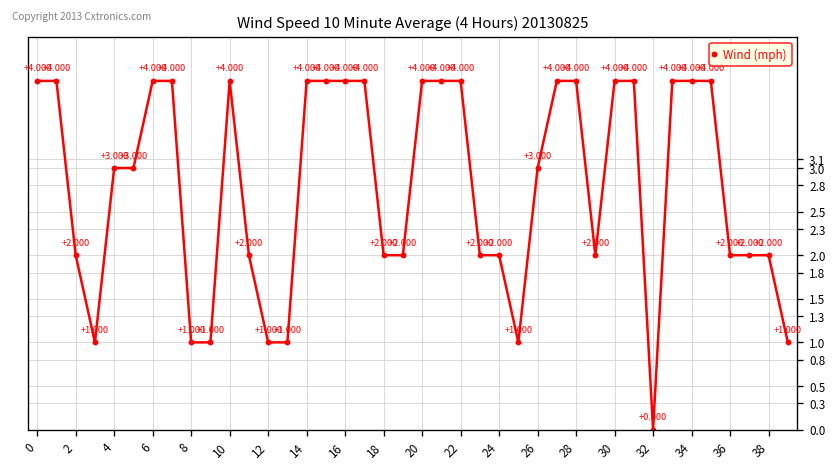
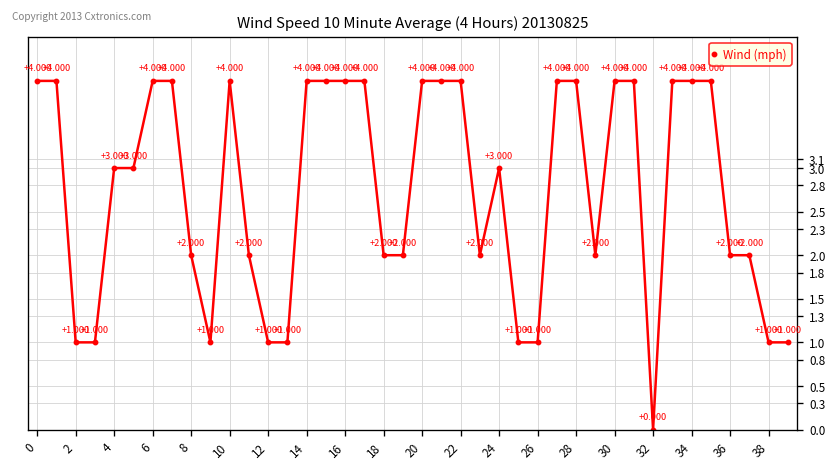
2: +2.000 -> +1.000
8: +1.000 -> +2.000
24: +2.000 -> +3.000
26: +3.000 -> +1.000
38: +2.000 -> +1.000
